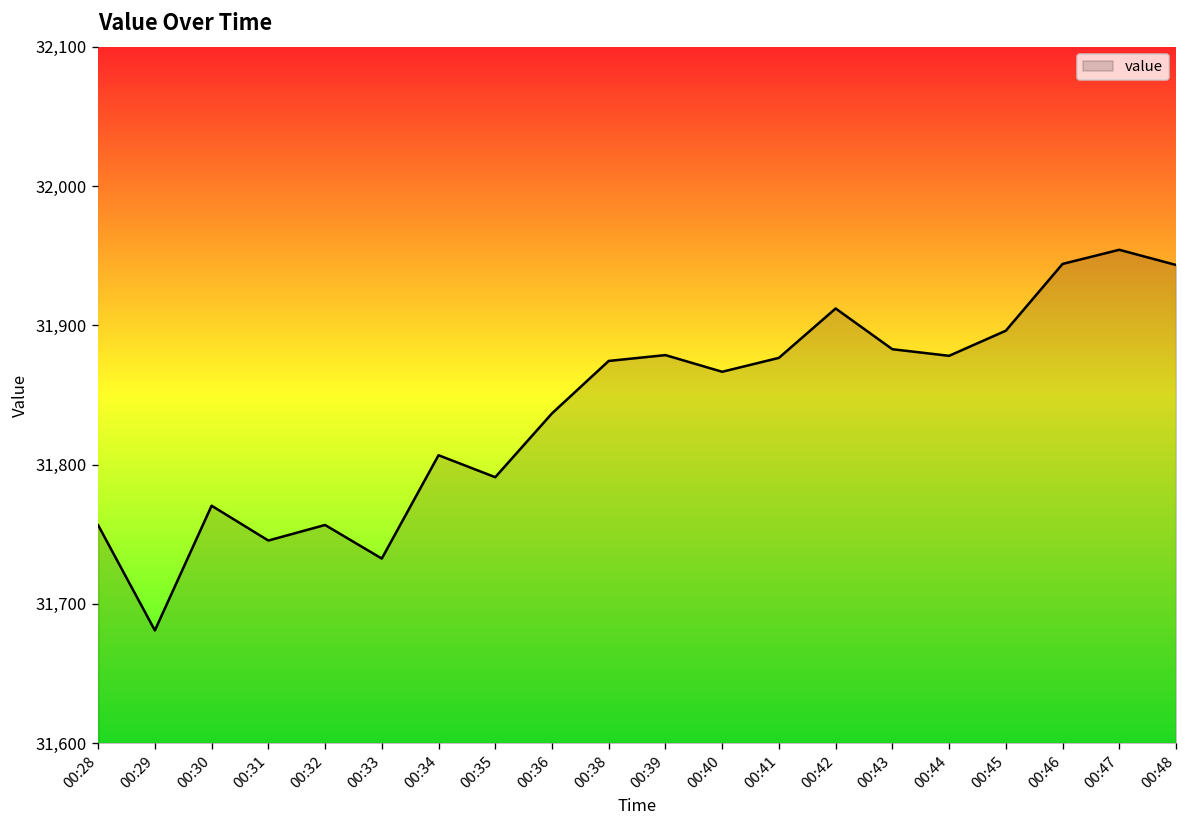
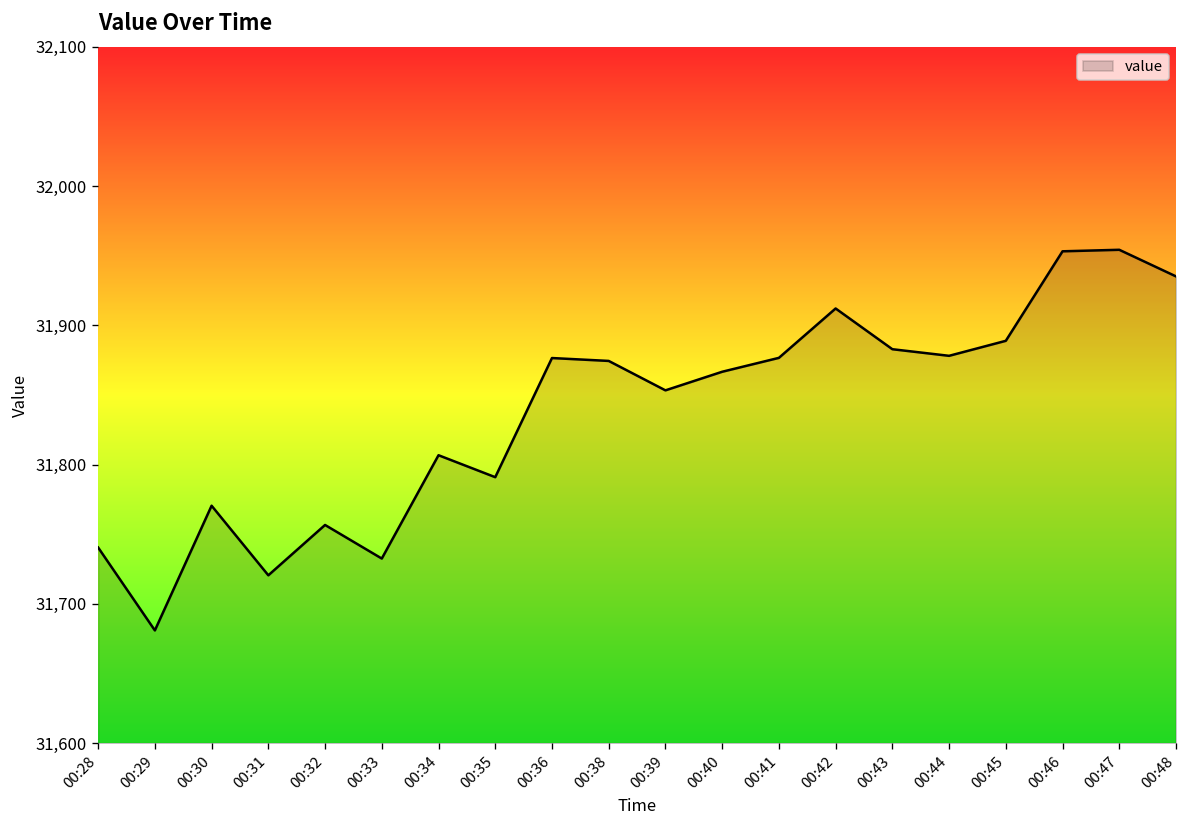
00:28: 31,757 -> 31,740
00:31: 31,745 -> 31,721
00:36: 31,837 -> 31,876
00:39: 31,879 -> 31,853
00:45: 31,896 -> 31,889
00:46: 31,944 -> 31,953
00:48: 31,943 -> 31,935
